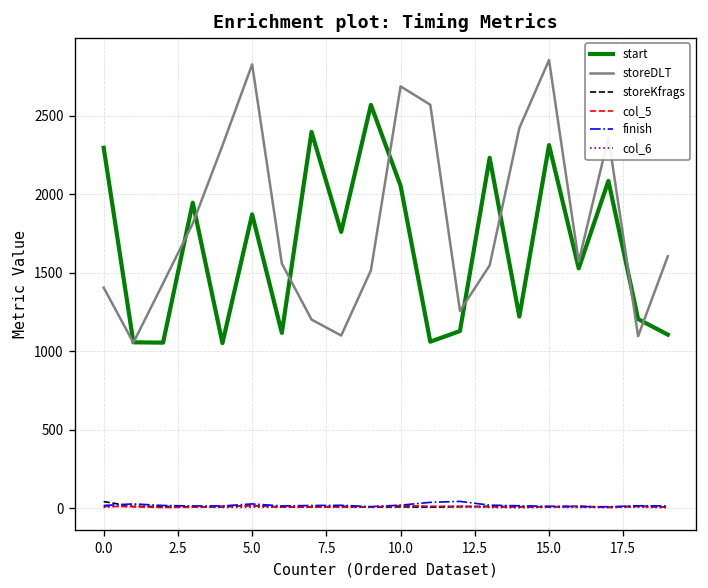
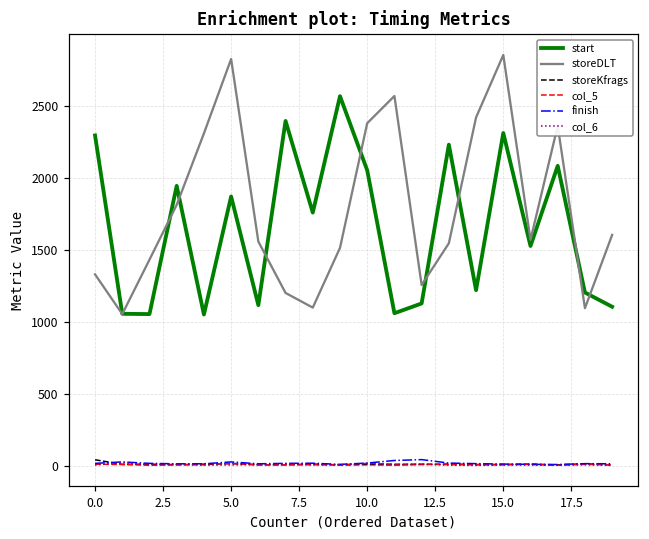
storeDLT, 0.0: 1400 -> 1330
storeDLT, 10.0: 2690 -> 2380
